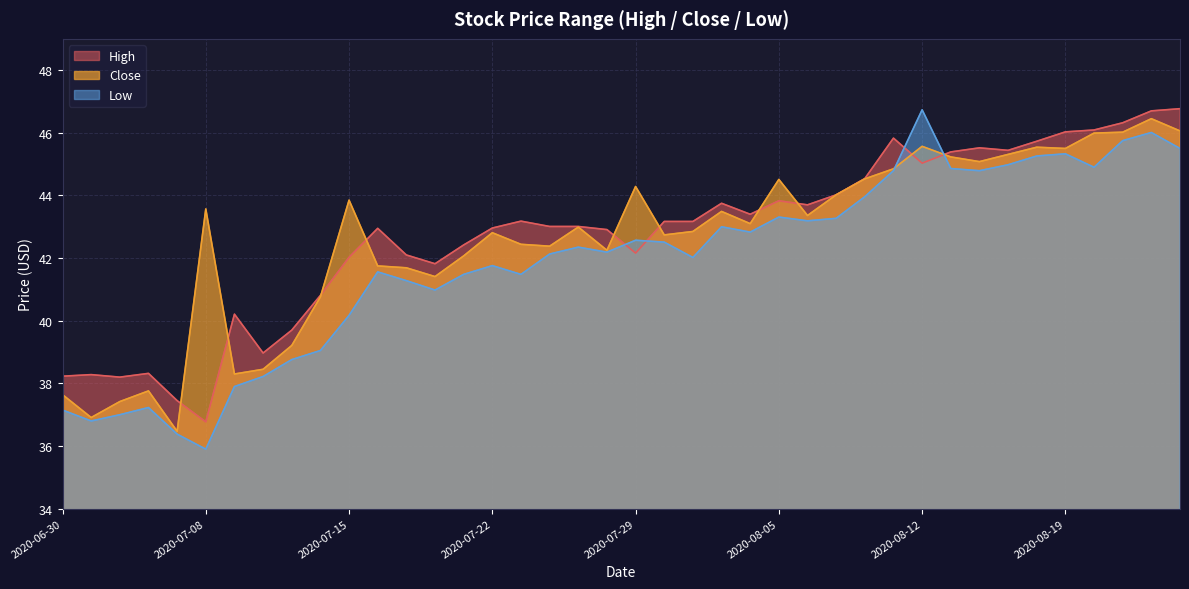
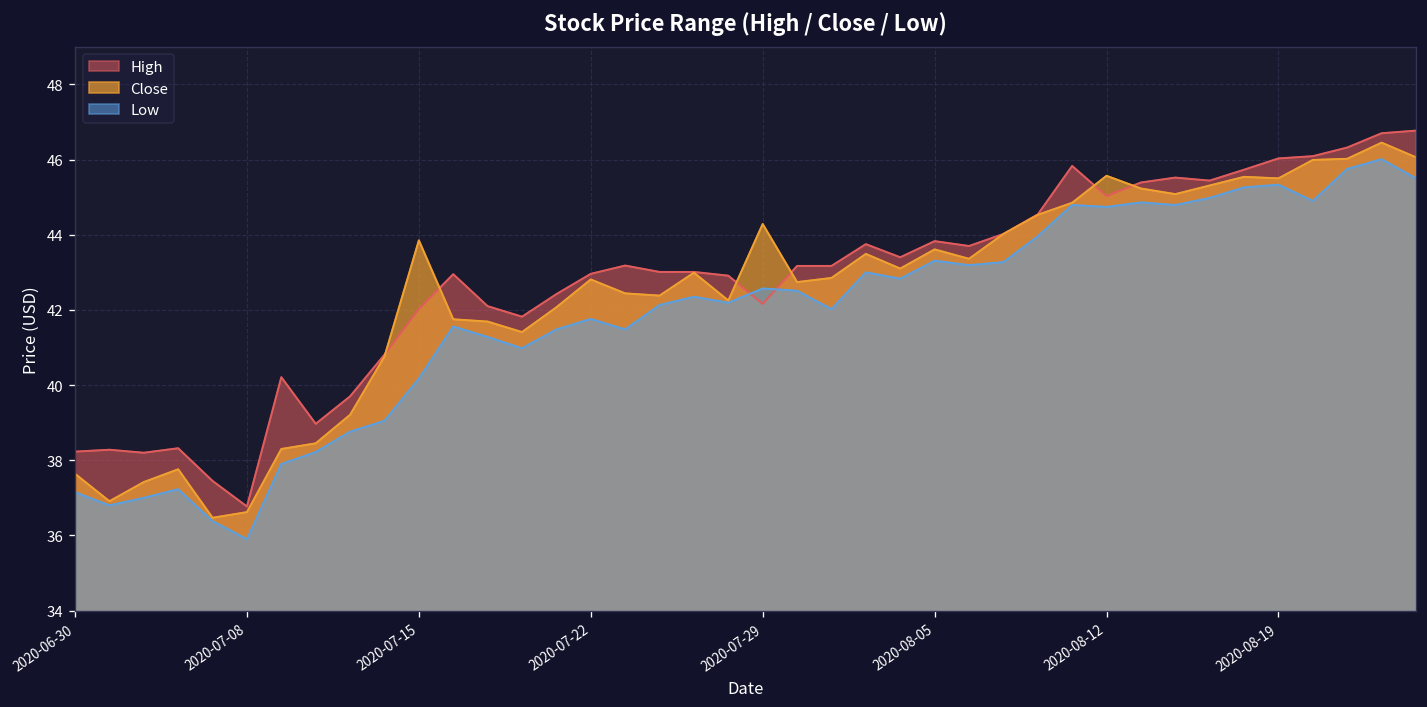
Close, 2020-07-08: 43.6 -> 36.6
Close, 2020-08-05: 44.5 -> 43.6
Low, 2020-08-12: 46.7 -> 44.7
